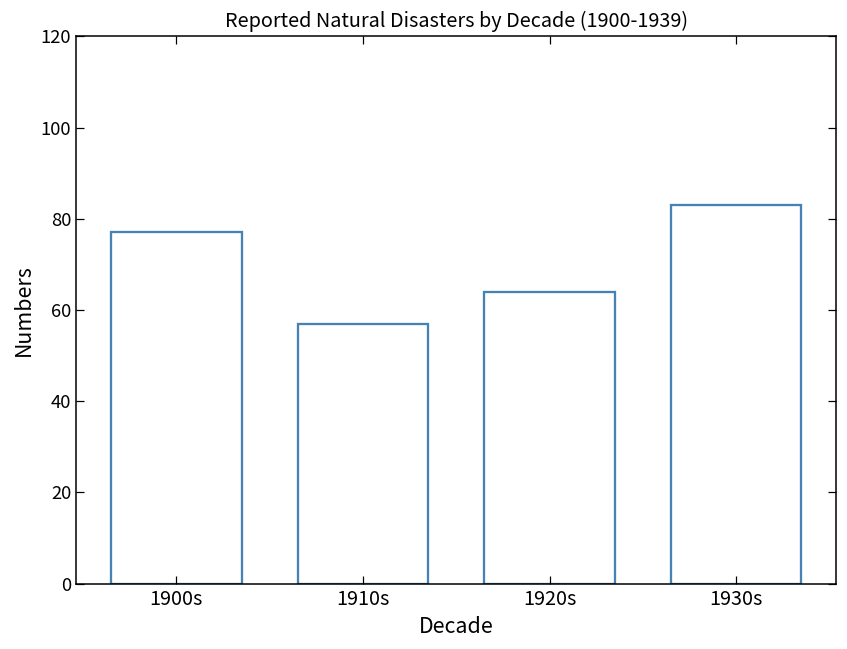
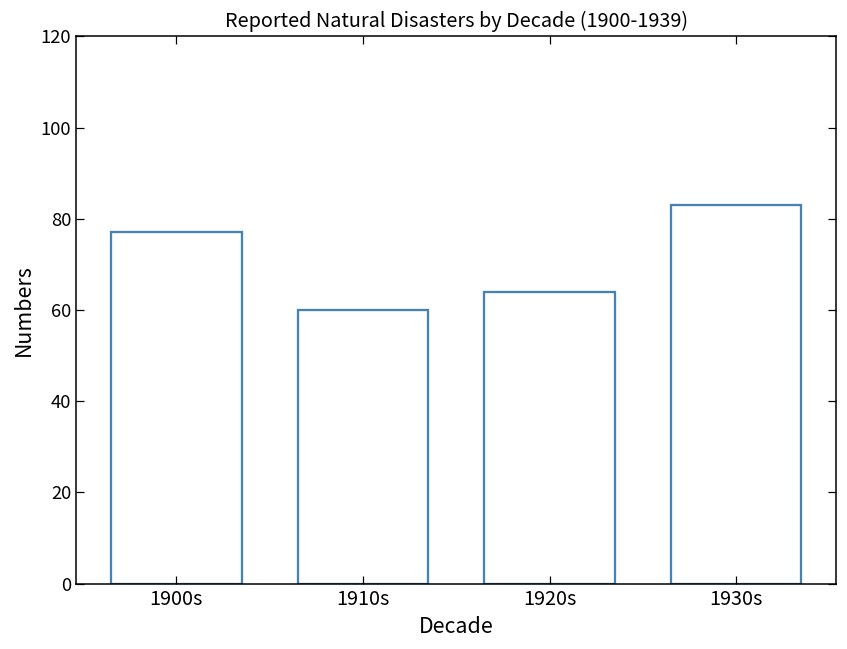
1910s: 57 -> 60
